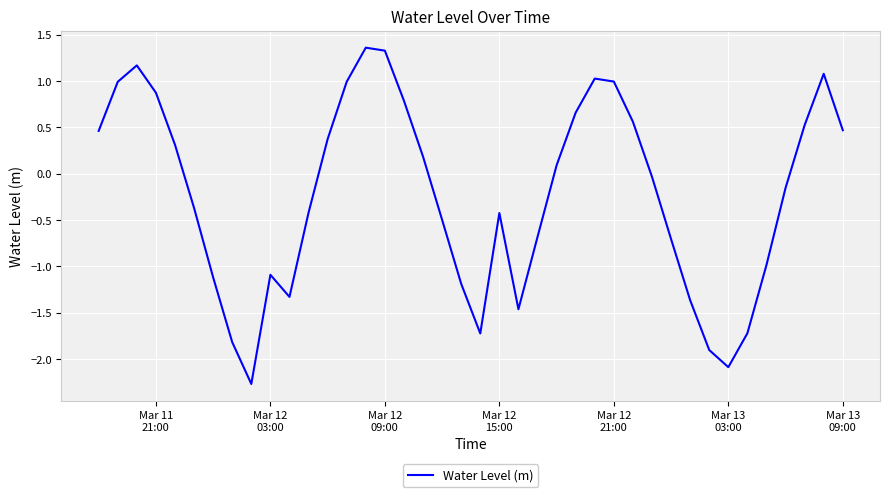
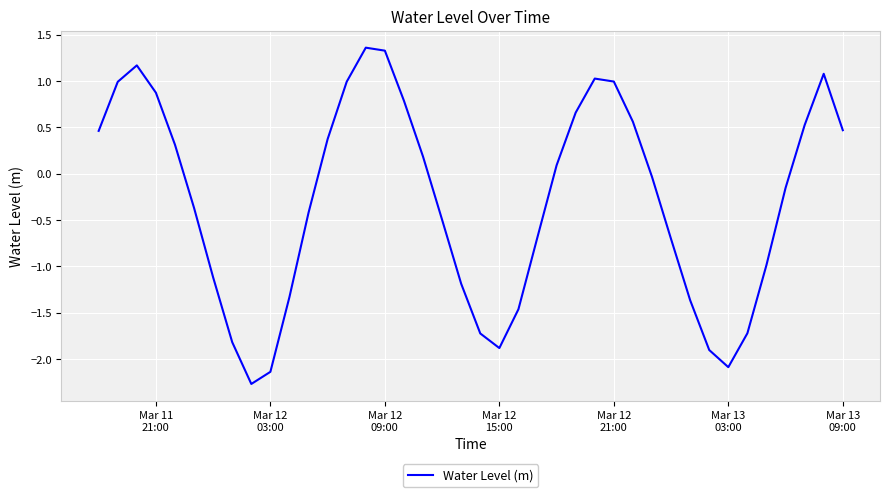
Mar 12 03:00: -1.1 -> -2.1
Mar 12 15:00: -0.4 -> -1.9
